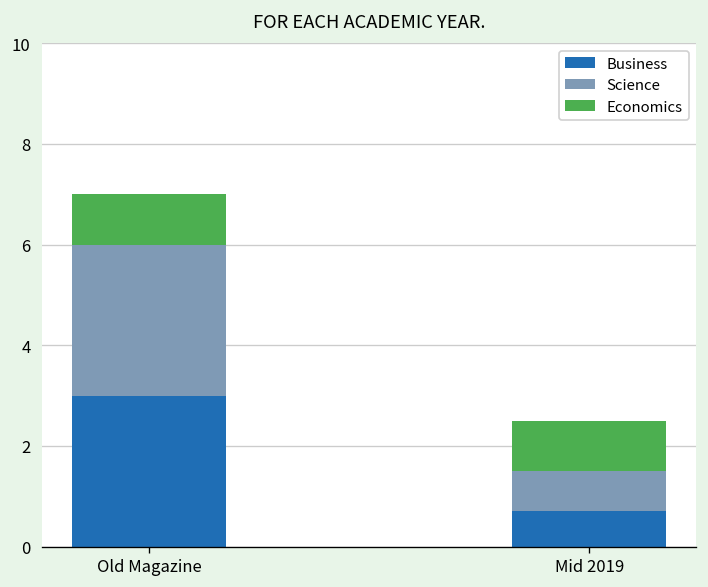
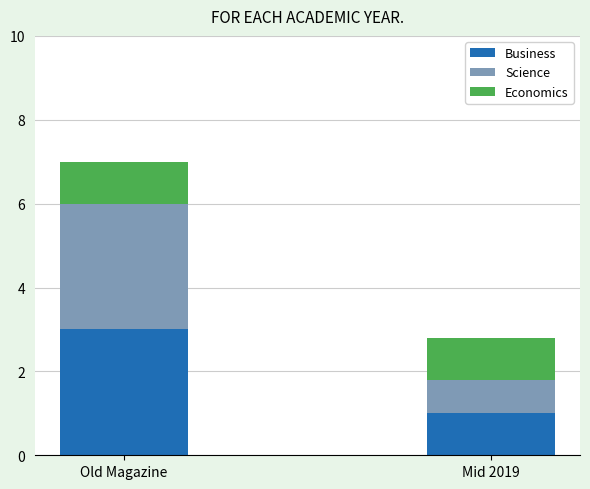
Business, Mid 2019: 0.7 -> 1.0
